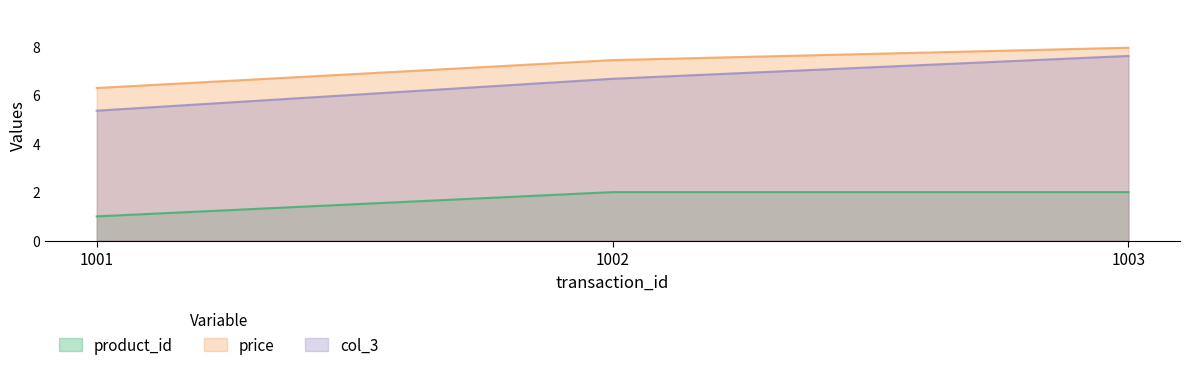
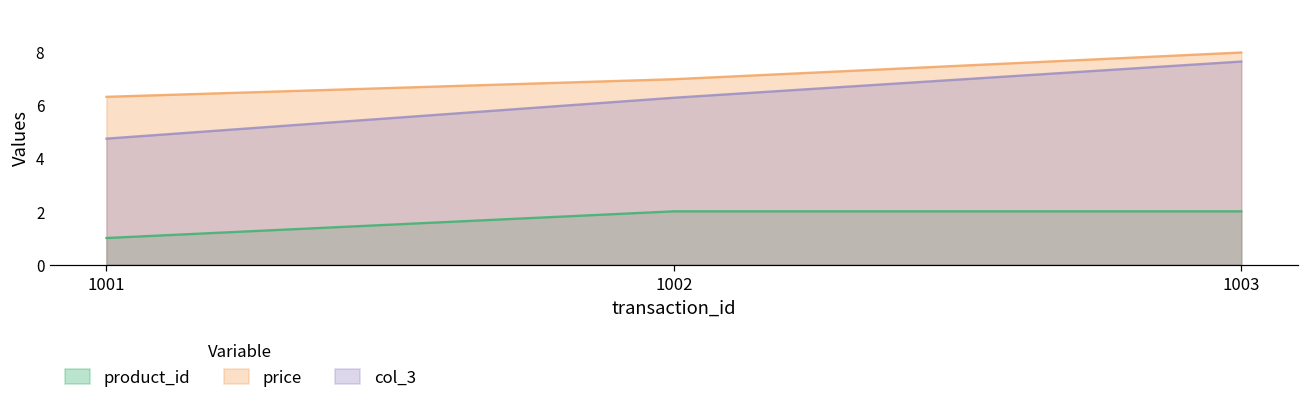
col_3, 1001: 5.4 -> 4.7
price, 1002: 7.4 -> 7.0
col_3, 1002: 6.7 -> 6.3
